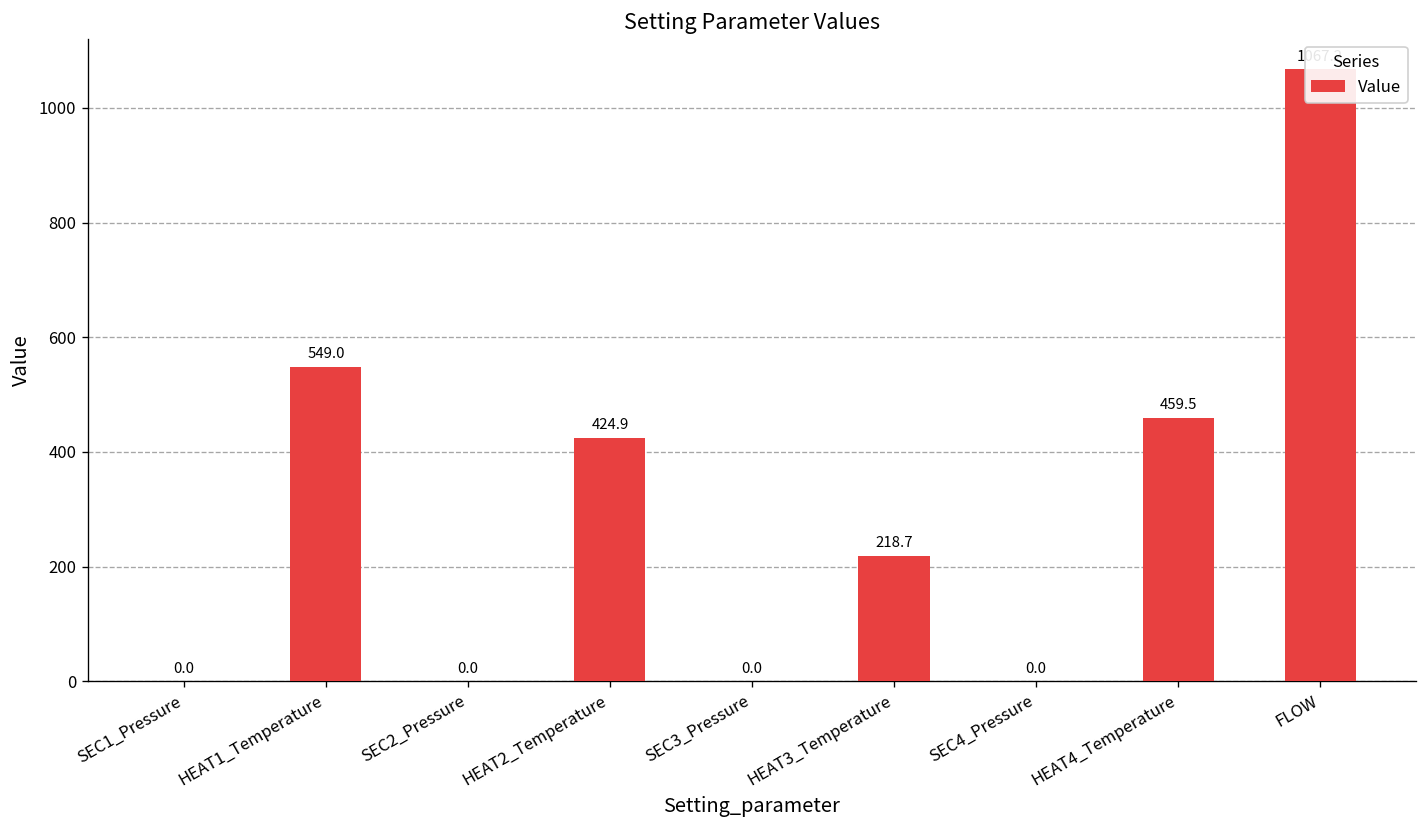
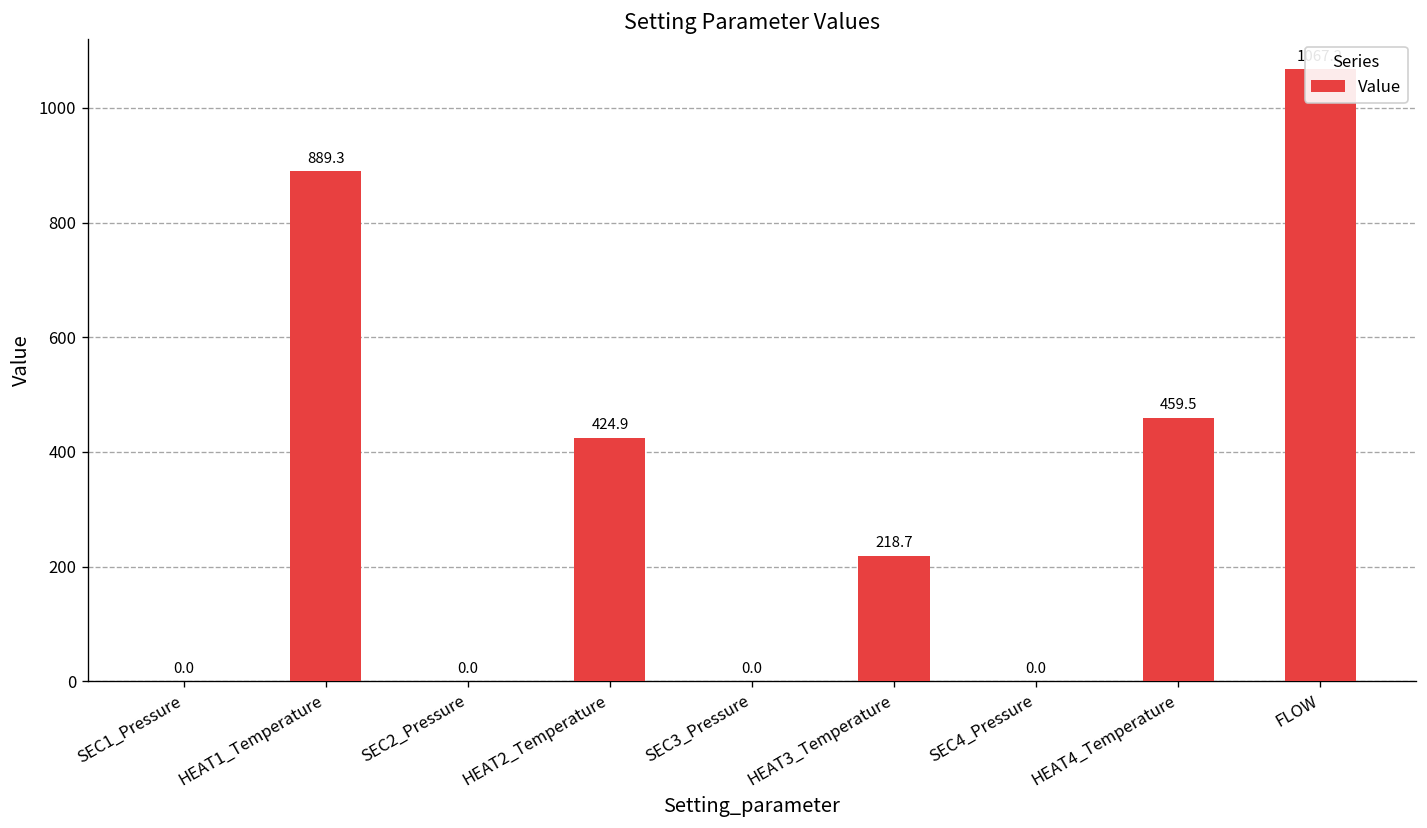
HEAT1_Temperature: 549.0 -> 889.3
